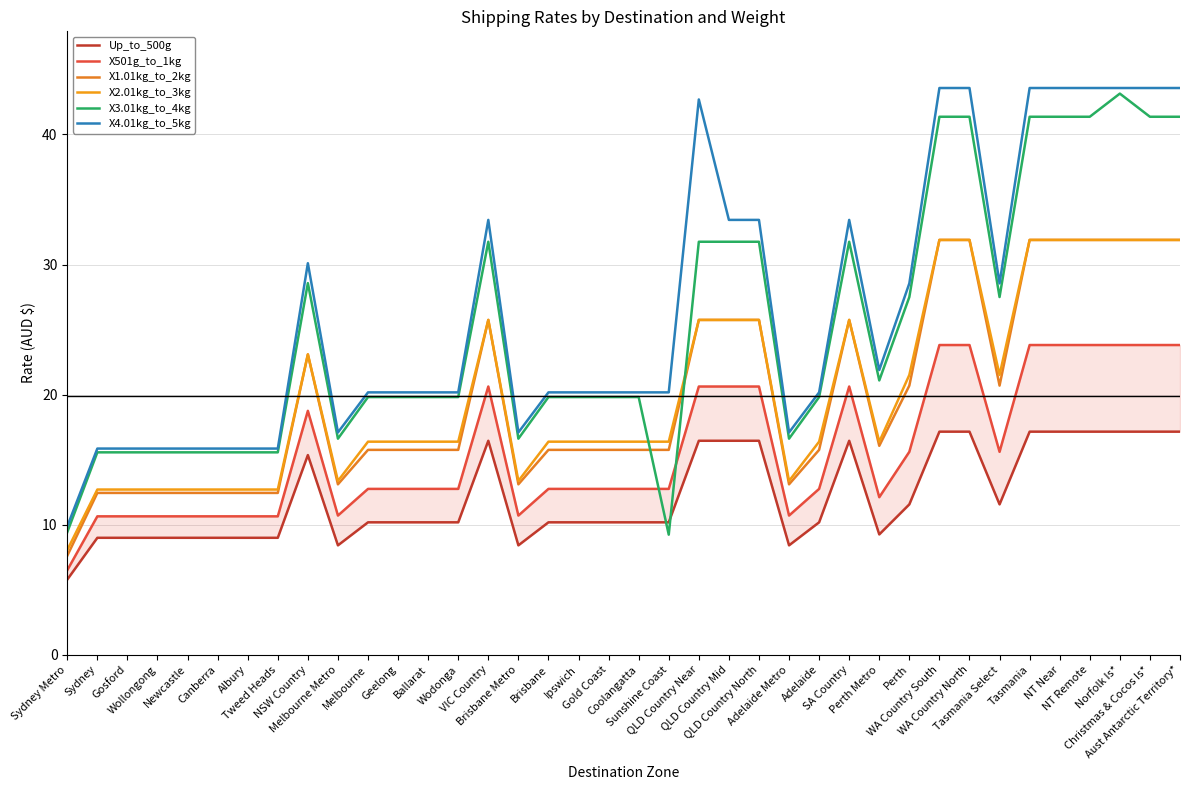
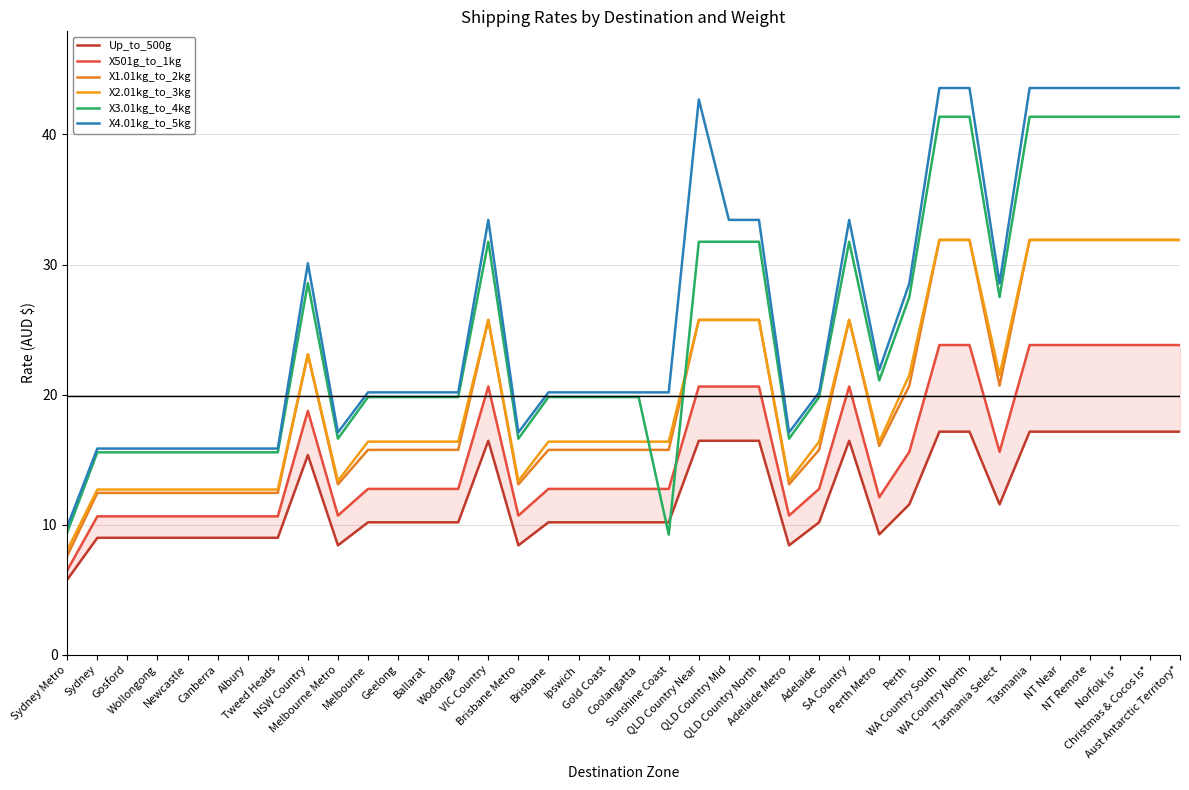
X3.01kg_to_4kg, Norfolk Is*: 43.1 -> 41.4
